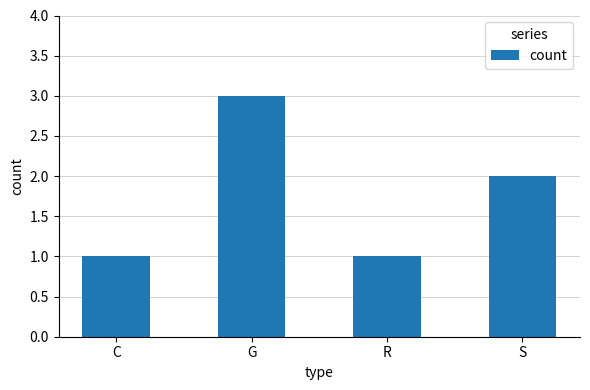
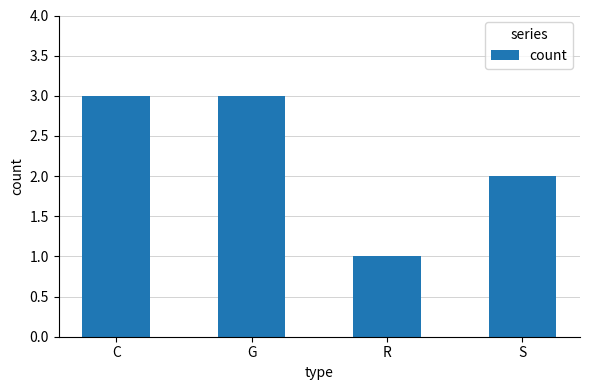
C: 1 -> 3
